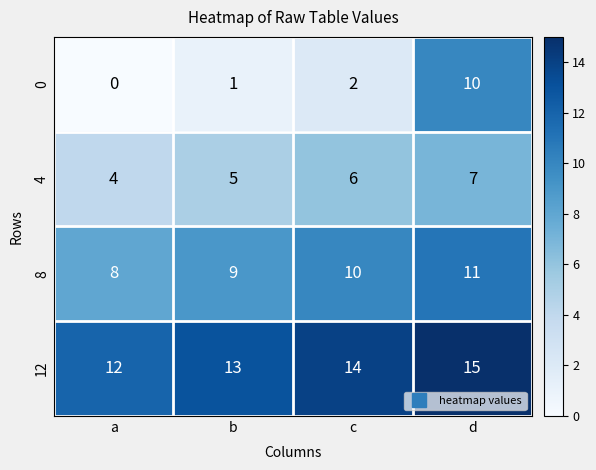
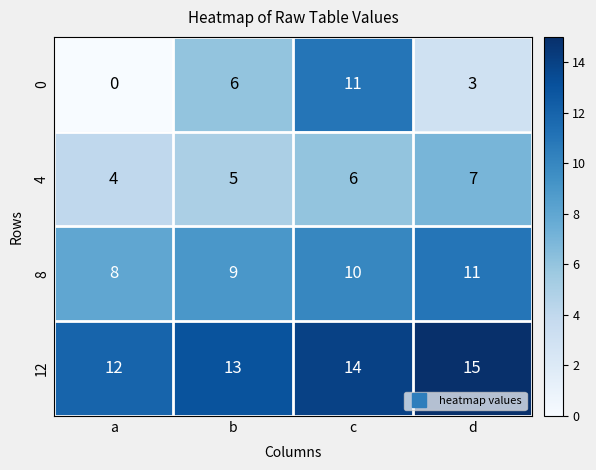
0, b: 1 -> 6
0, c: 2 -> 11
0, d: 10 -> 3
